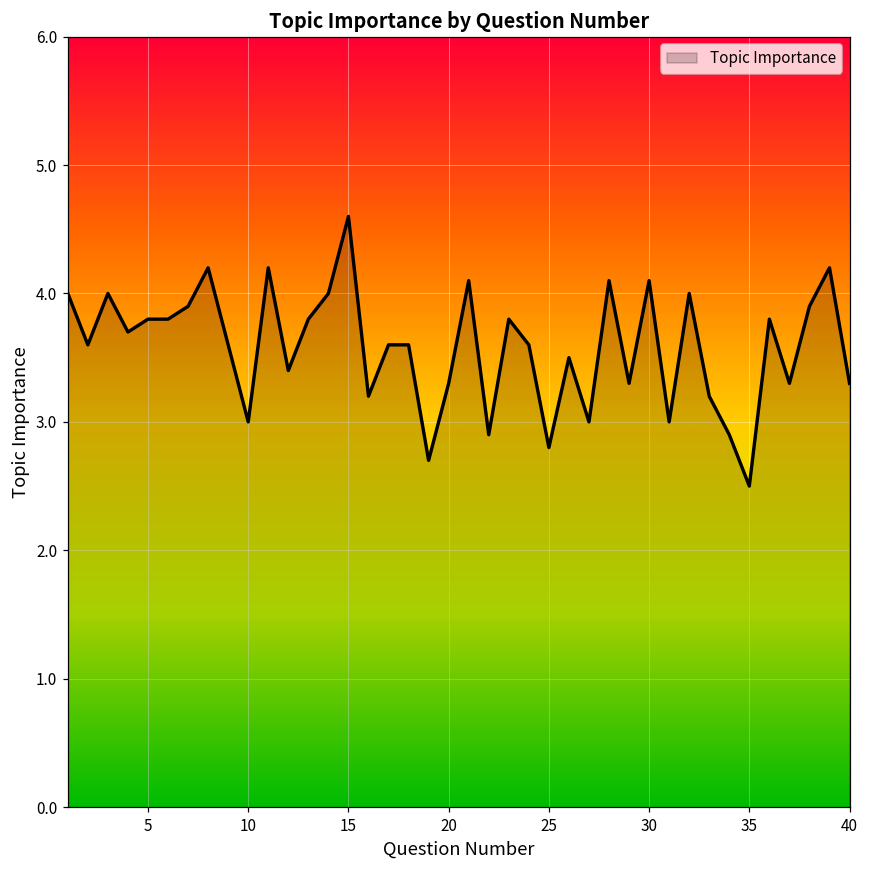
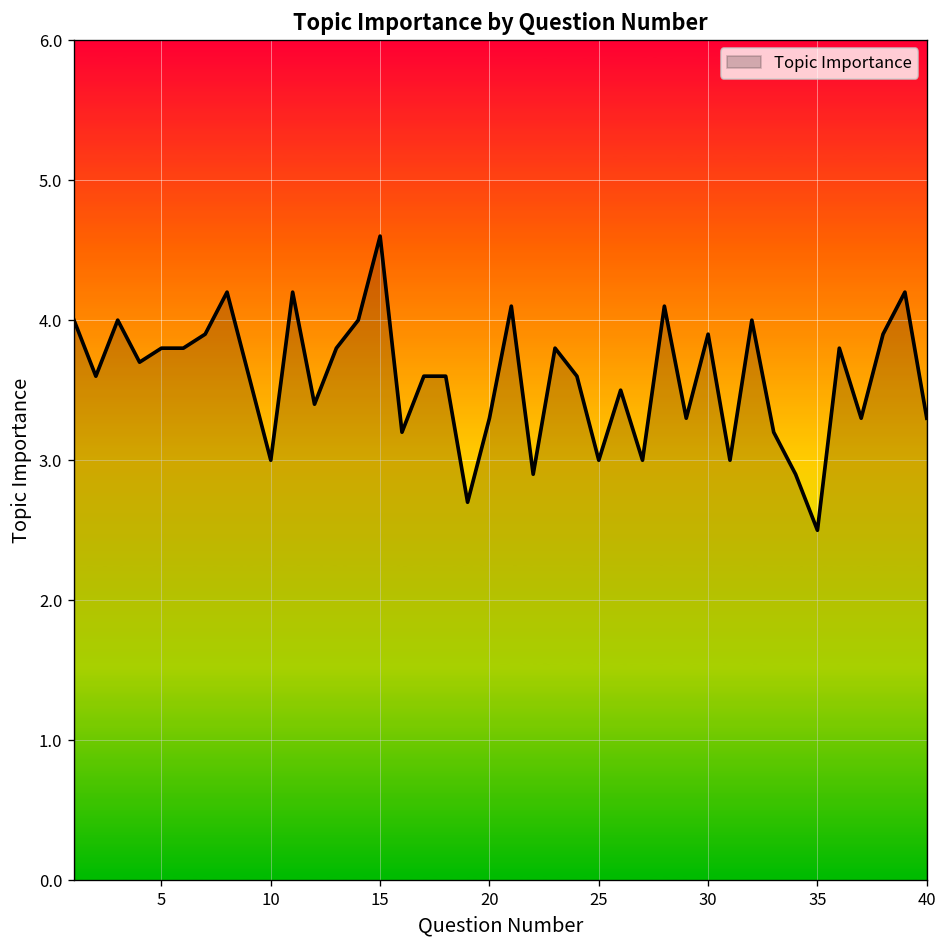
25: 2.8 -> 3.0
30: 4.1 -> 3.9
